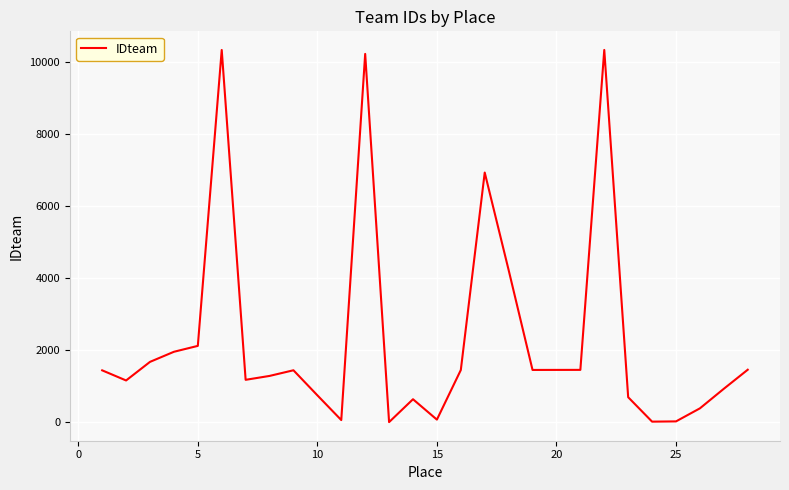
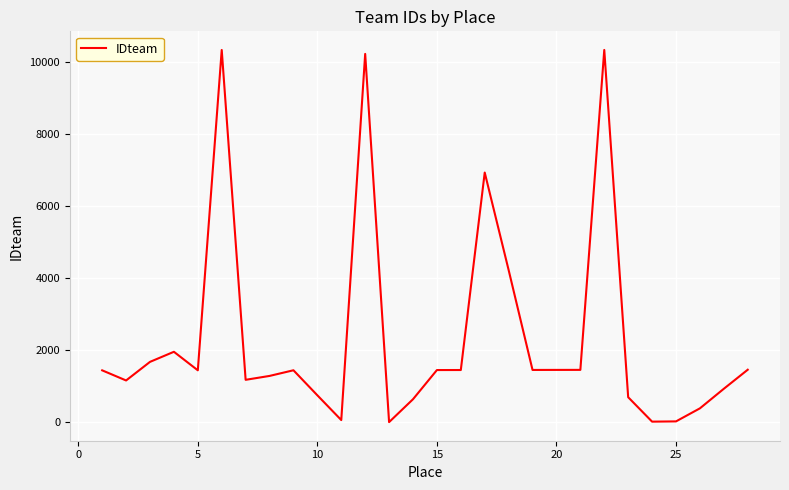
5: 2100 -> 1400
15: 100 -> 1500
